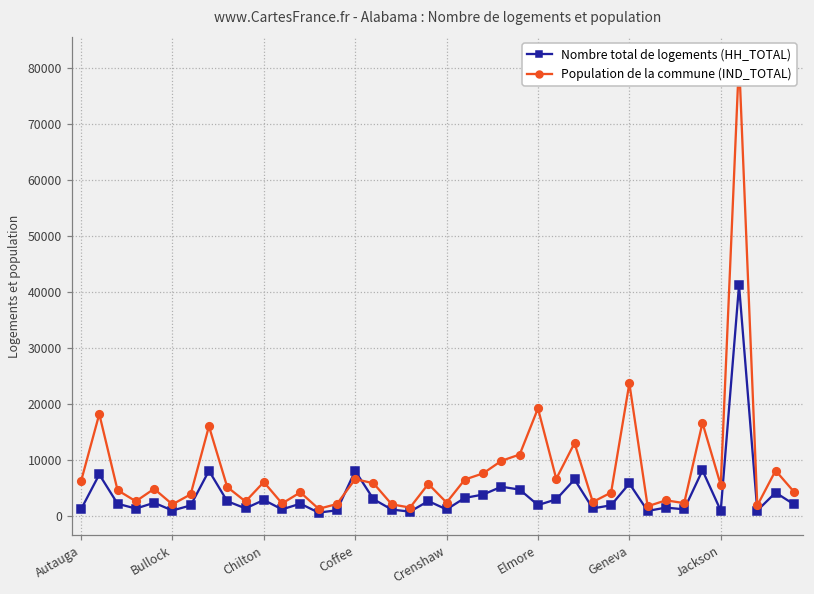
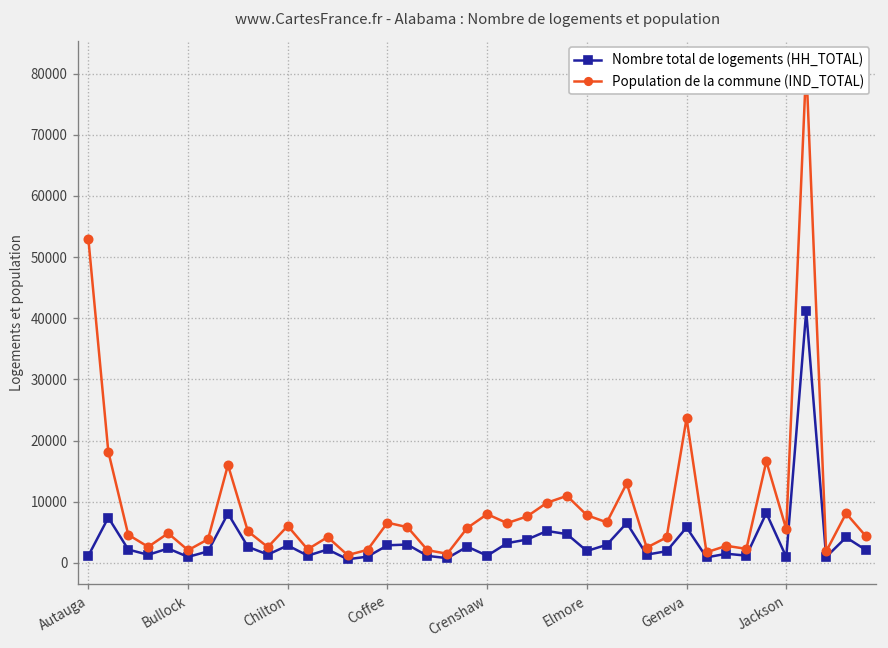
Population de la commune (IND_TOTAL), Autauga: 6000 -> 53000
Nombre total de logements (HH_TOTAL), Coffee: 8000 -> 3000
Population de la commune (IND_TOTAL), Crenshaw: 2000 -> 8000
Population de la commune (IND_TOTAL), Elmore: 19000 -> 8000
